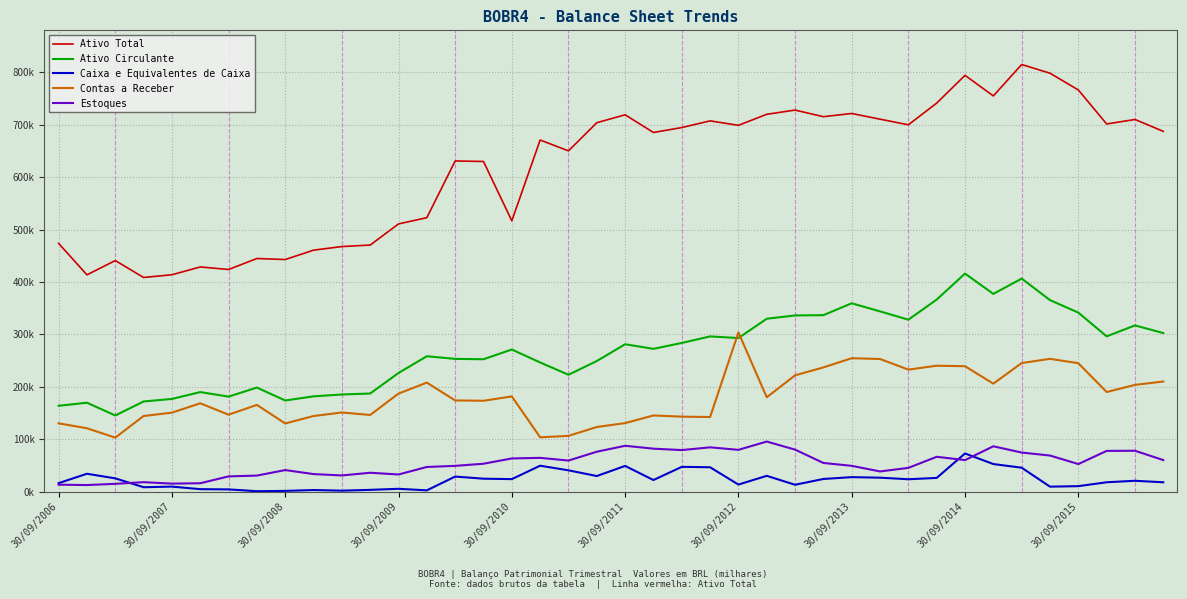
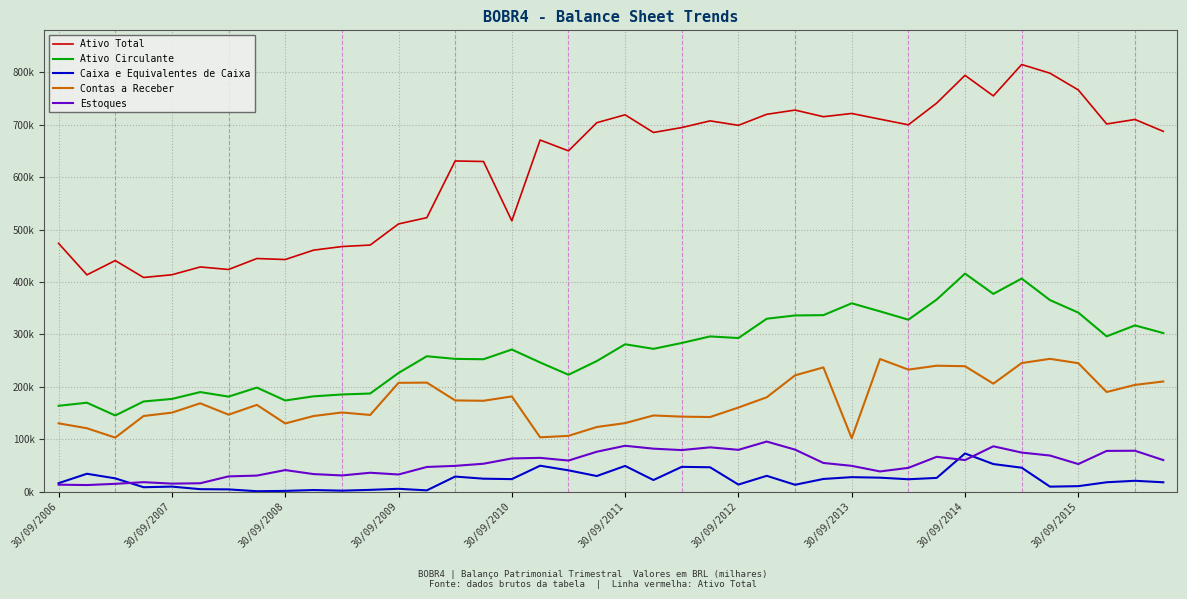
Contas a Receber, 30/09/2009: 190000 -> 210000
Contas a Receber, 30/09/2012: 300000 -> 160000
Contas a Receber, 30/09/2013: 250000 -> 100000
